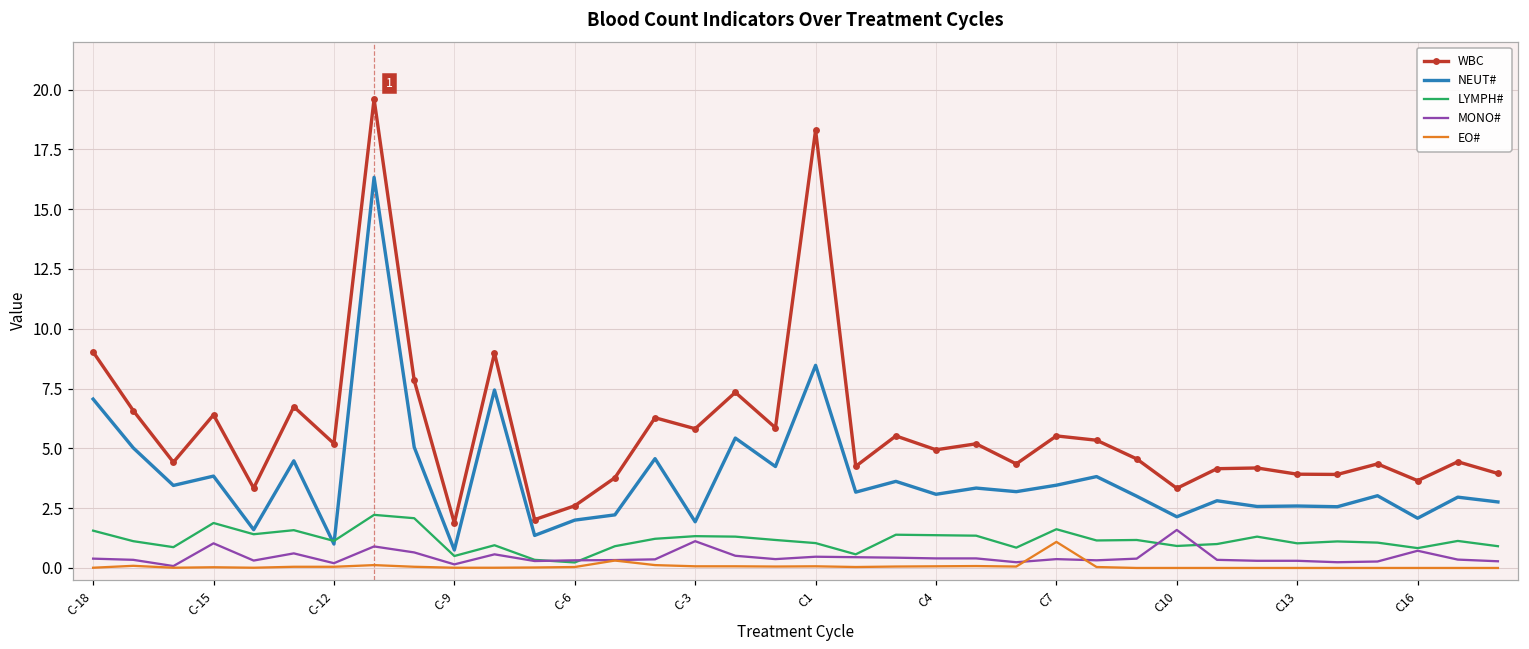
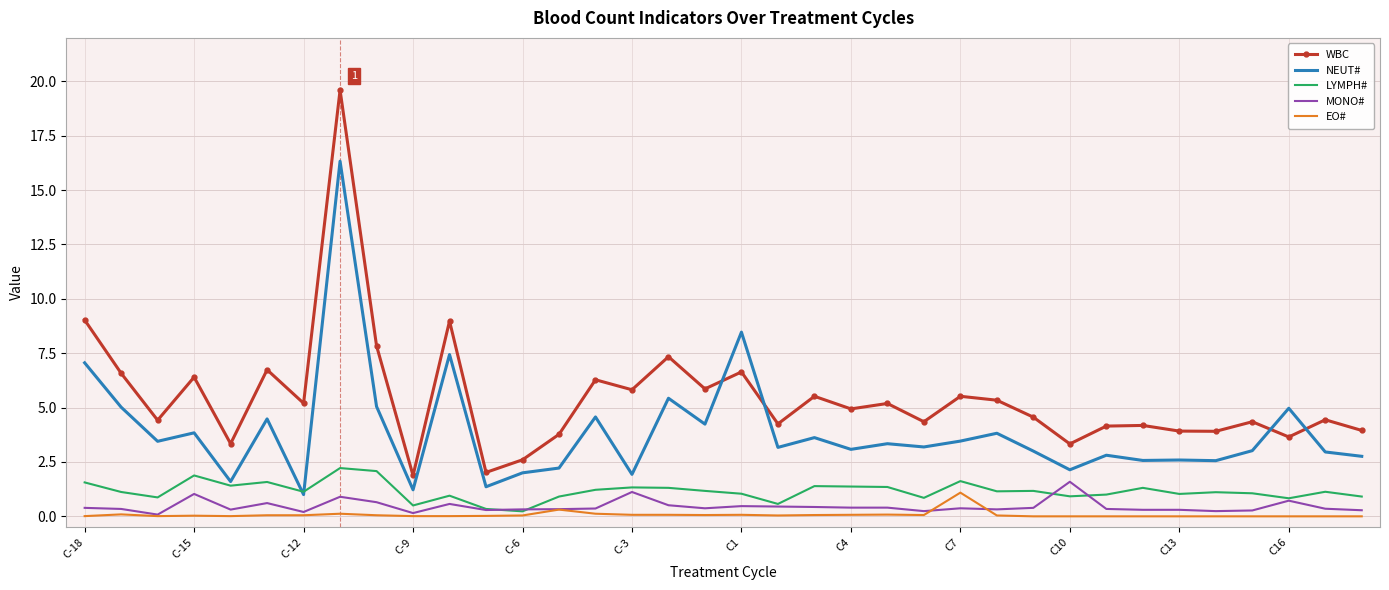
NEUT#, C-9: 0.8 -> 1.2
WBC, C1: 18.3 -> 6.6
NEUT#, C16: 2.1 -> 5.0
